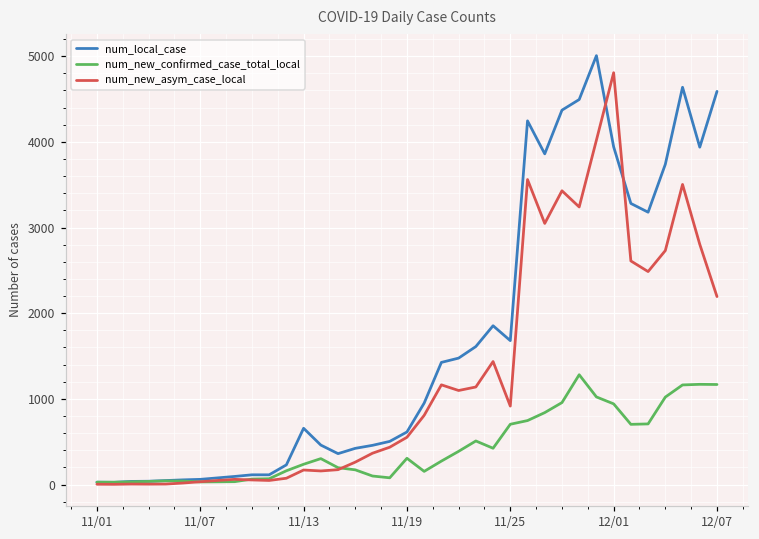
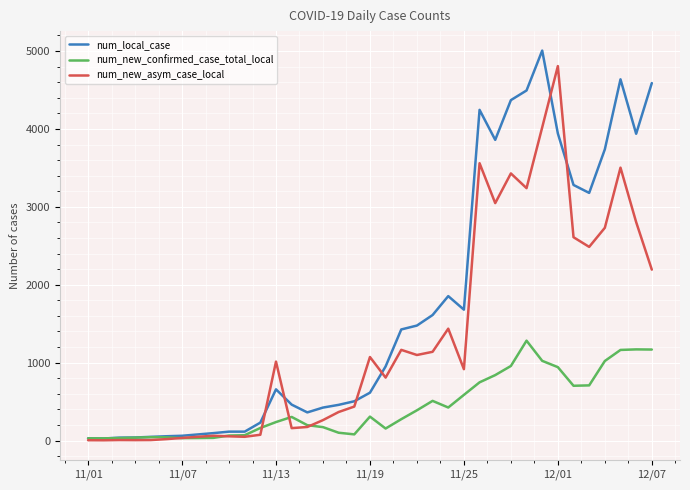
num_new_asym_case_local, 11/13: 200 -> 1000
num_new_asym_case_local, 11/19: 600 -> 1100
num_new_confirmed_case_total_local, 11/25: 700 -> 600
